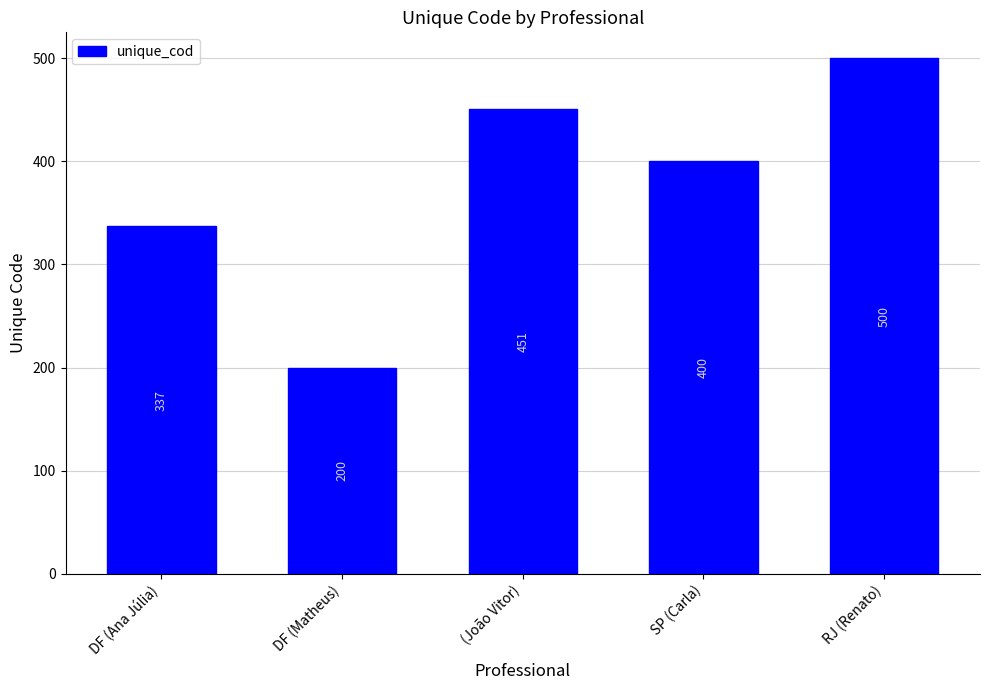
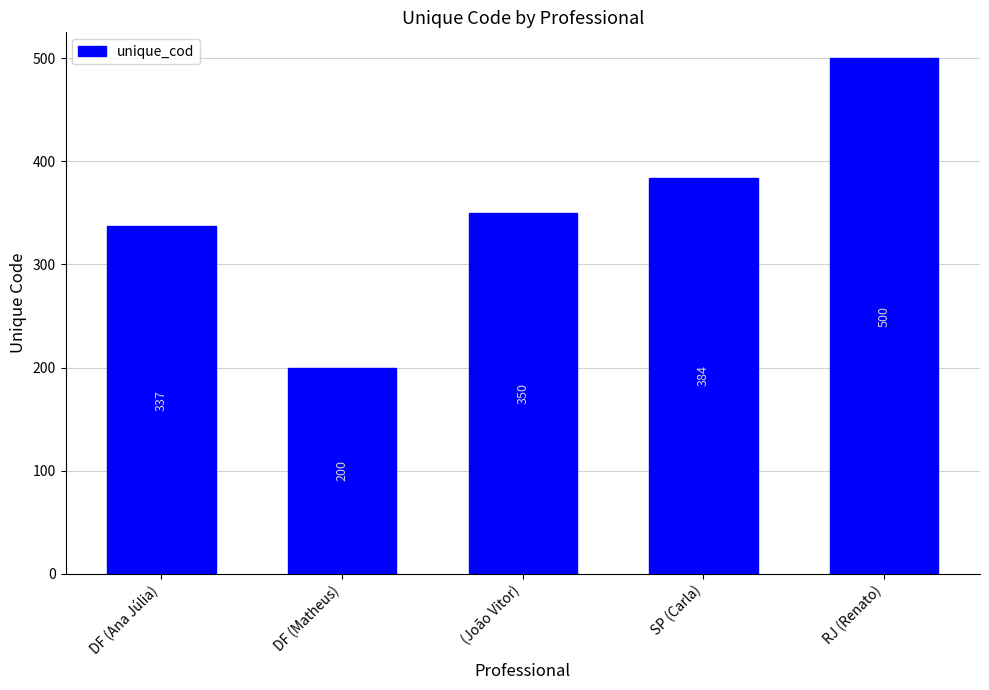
(João Vitor): 451 -> 350
SP (Carla): 400 -> 384
